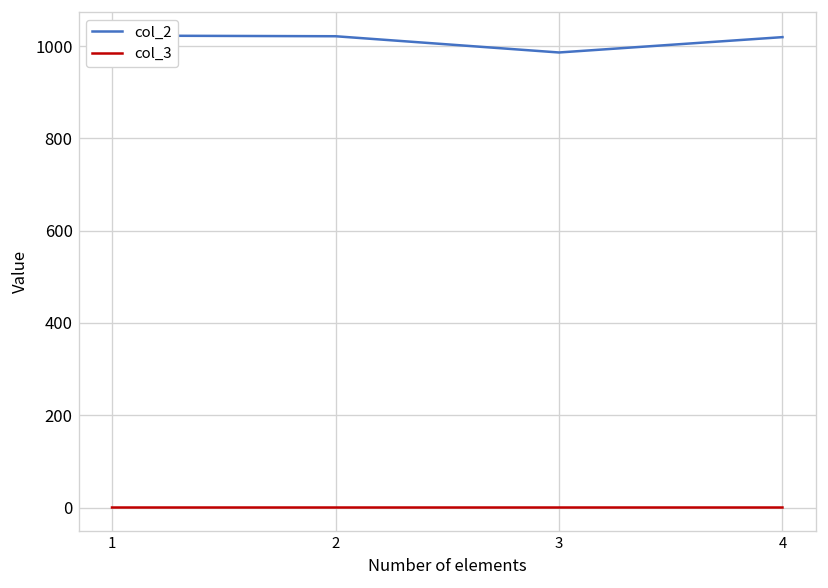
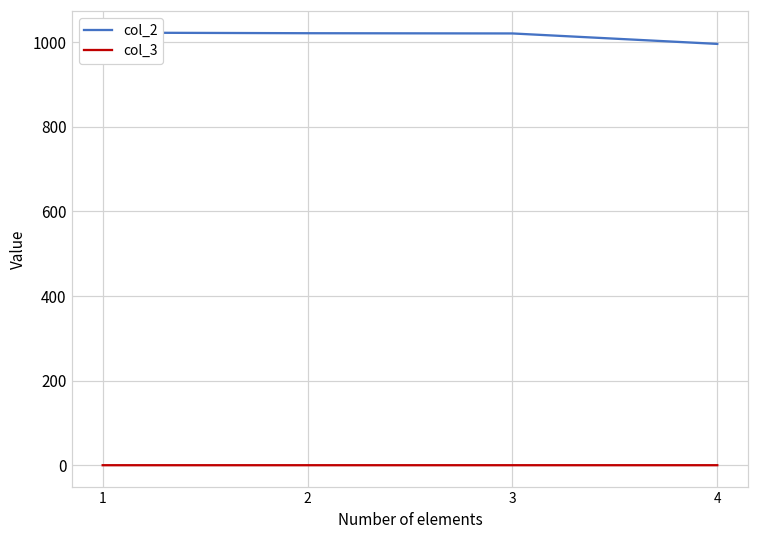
col_2, 3: 990 -> 1020
col_2, 4: 1020 -> 1000
